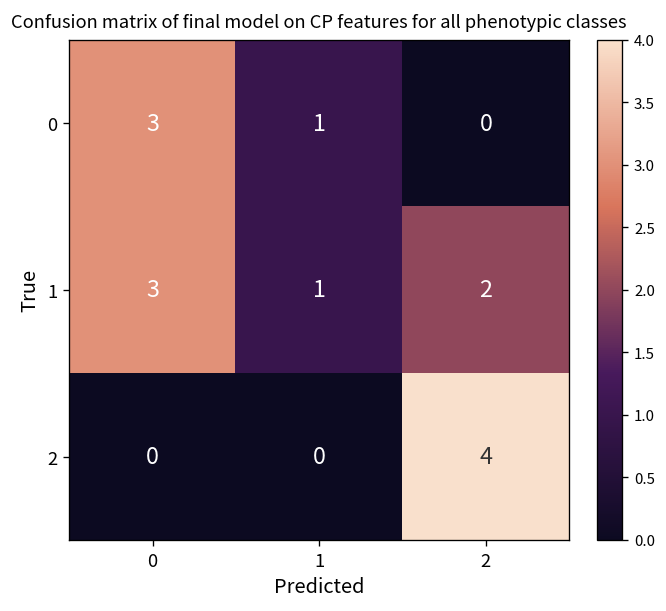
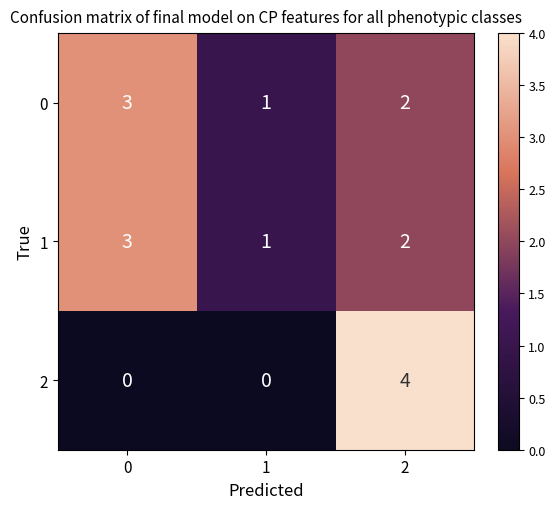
0, 2: 0 -> 2
